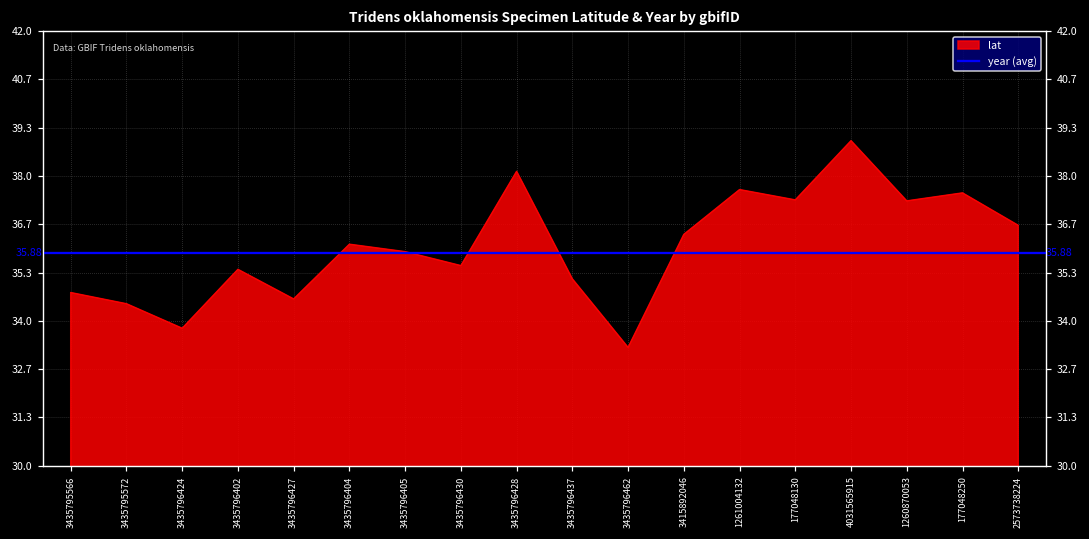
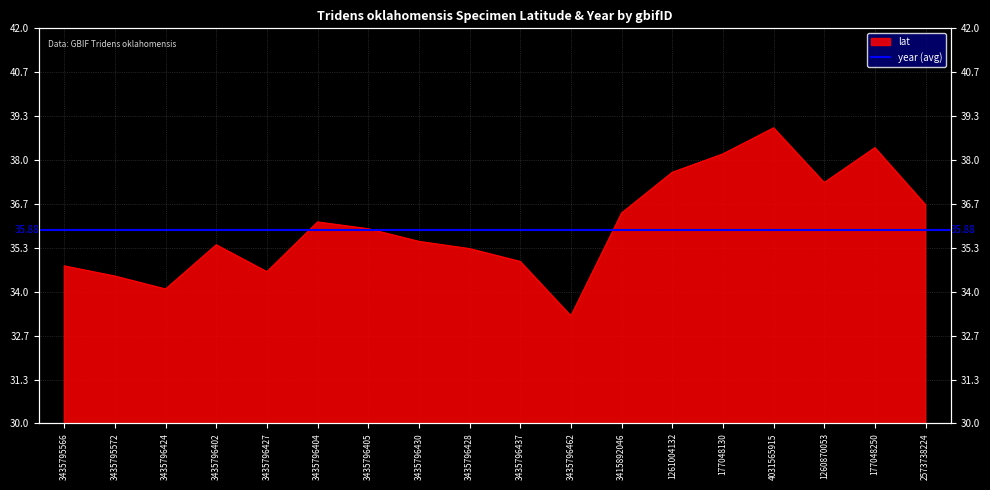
3435796424: 33.8 -> 34.1
3435796428: 38.1 -> 35.3
3435796437: 35.2 -> 34.9
177048130: 37.3 -> 38.2
177048250: 37.5 -> 38.4
